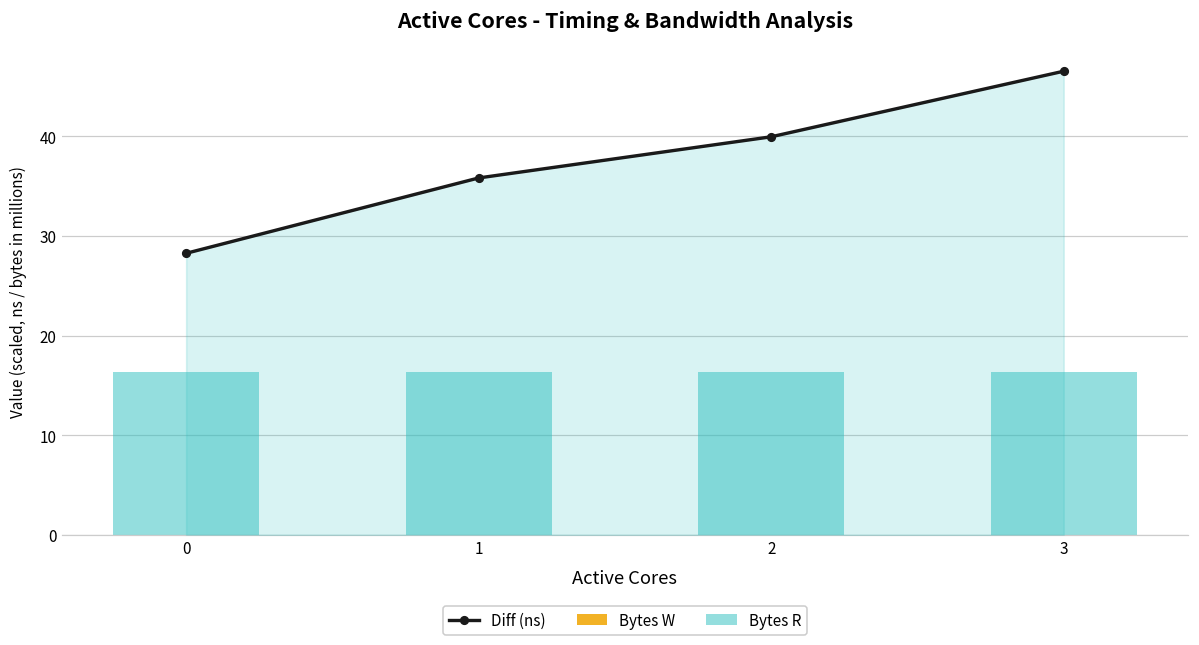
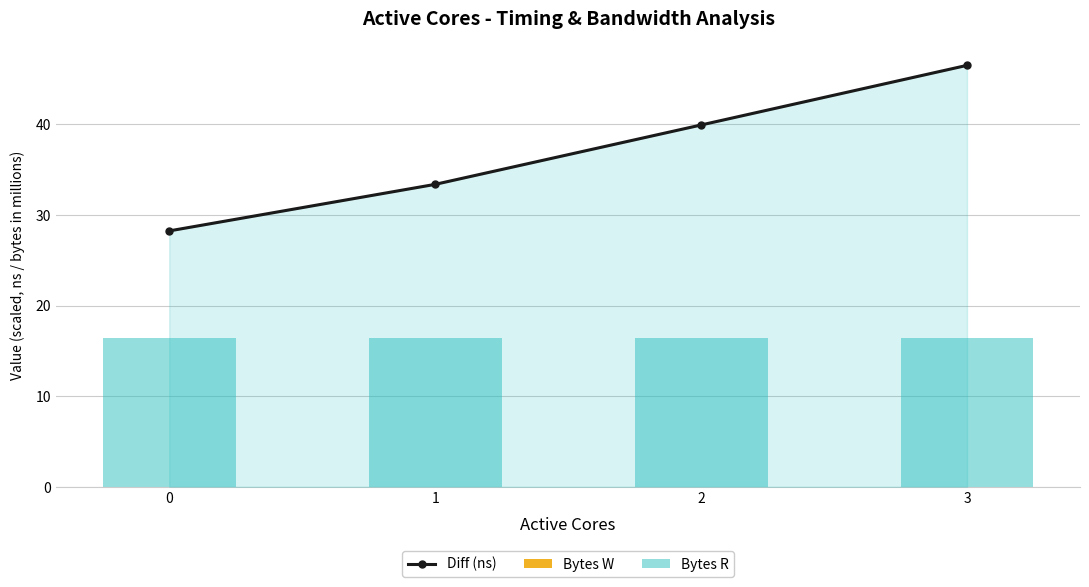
Diff (ns), 1: 36 -> 33
